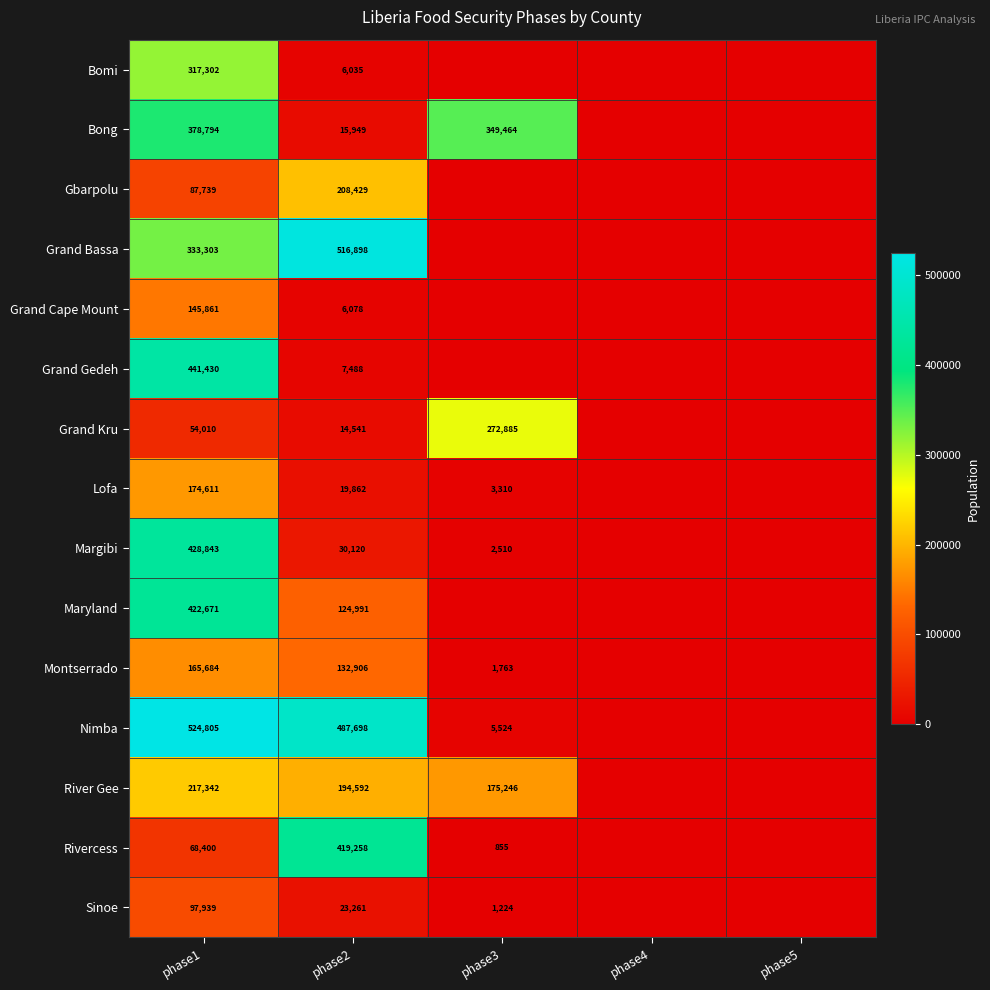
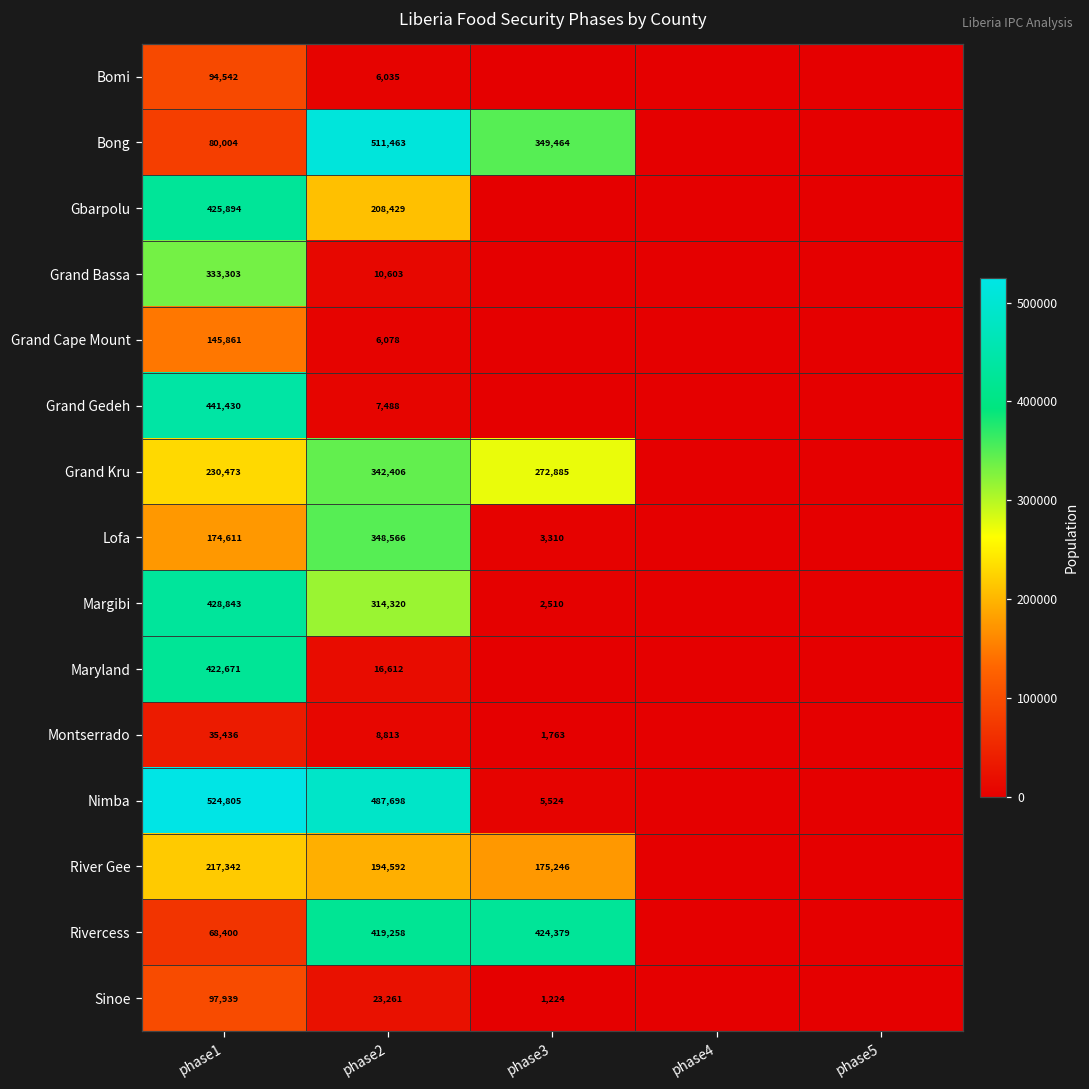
Bomi, phase1: 317,302 -> 94,542
Bong, phase1: 378,794 -> 80,004
Bong, phase2: 15,949 -> 511,463
Gbarpolu, phase1: 87,739 -> 425,894
Grand Bassa, phase2: 516,898 -> 10,603
Grand Kru, phase1: 54,010 -> 230,473
Grand Kru, phase2: 14,541 -> 342,406
Lofa, phase2: 19,862 -> 348,566
Margibi, phase2: 30,120 -> 314,320
Maryland, phase2: 124,991 -> 16,612
Montserrado, phase1: 165,684 -> 35,436
Montserrado, phase2: 132,906 -> 8,813
Rivercess, phase3: 855 -> 424,379
